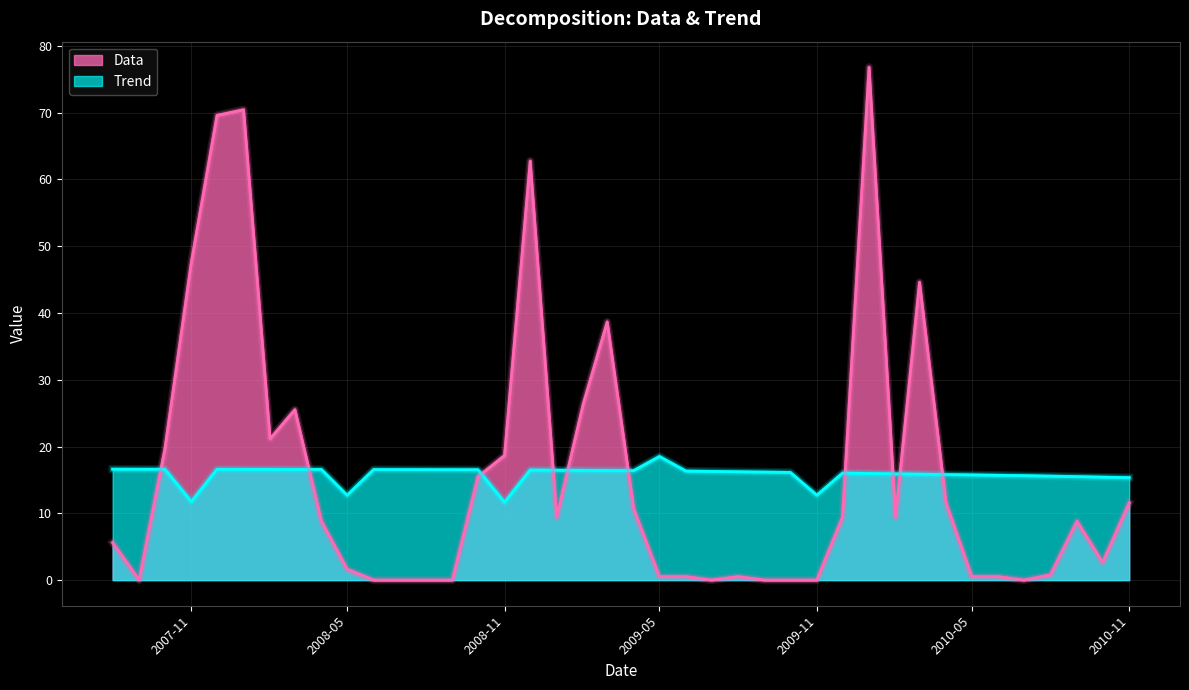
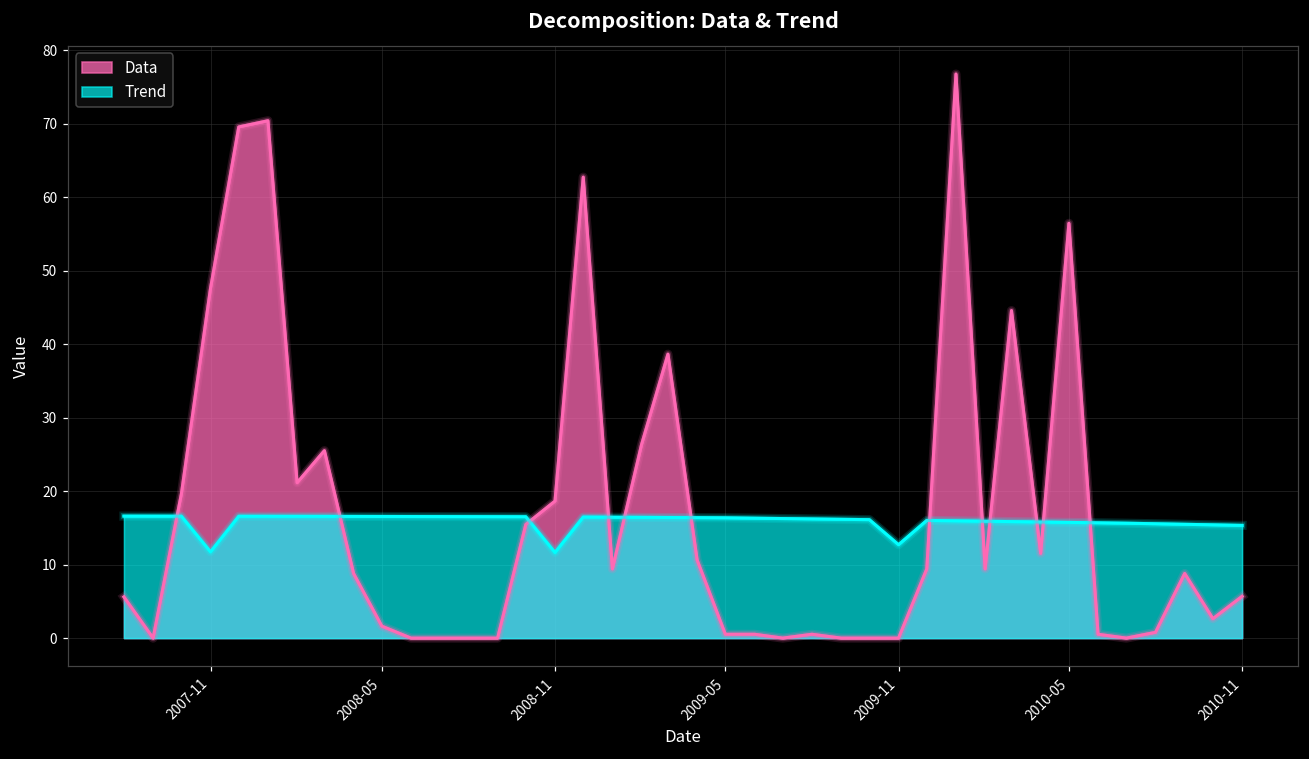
Trend, 2008-05: 13 -> 17
Trend, 2009-05: 19 -> 16
Data, 2010-05: 1 -> 56
Data, 2010-11: 12 -> 6
